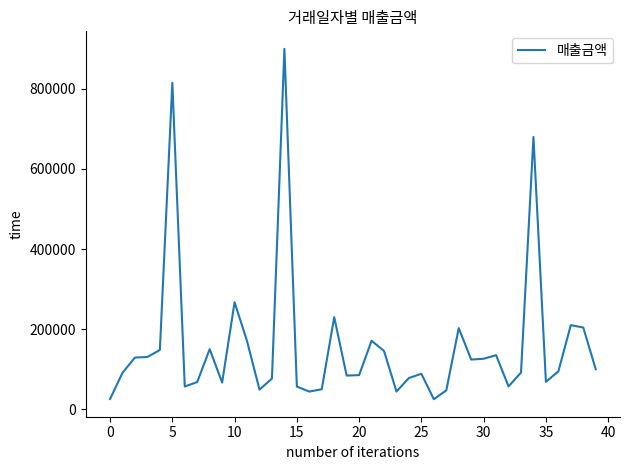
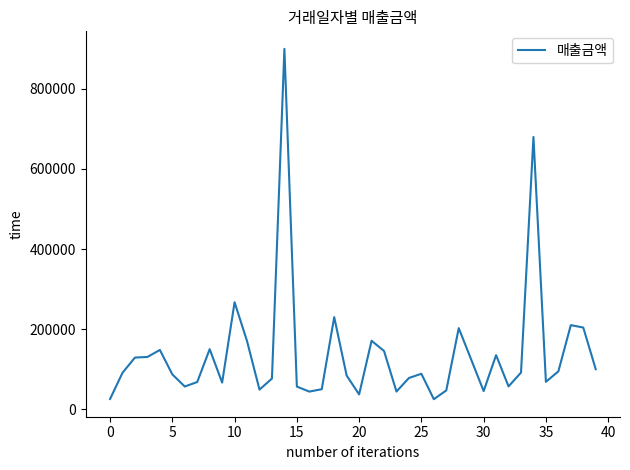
5: 820000 -> 90000
20: 90000 -> 40000
30: 130000 -> 50000
